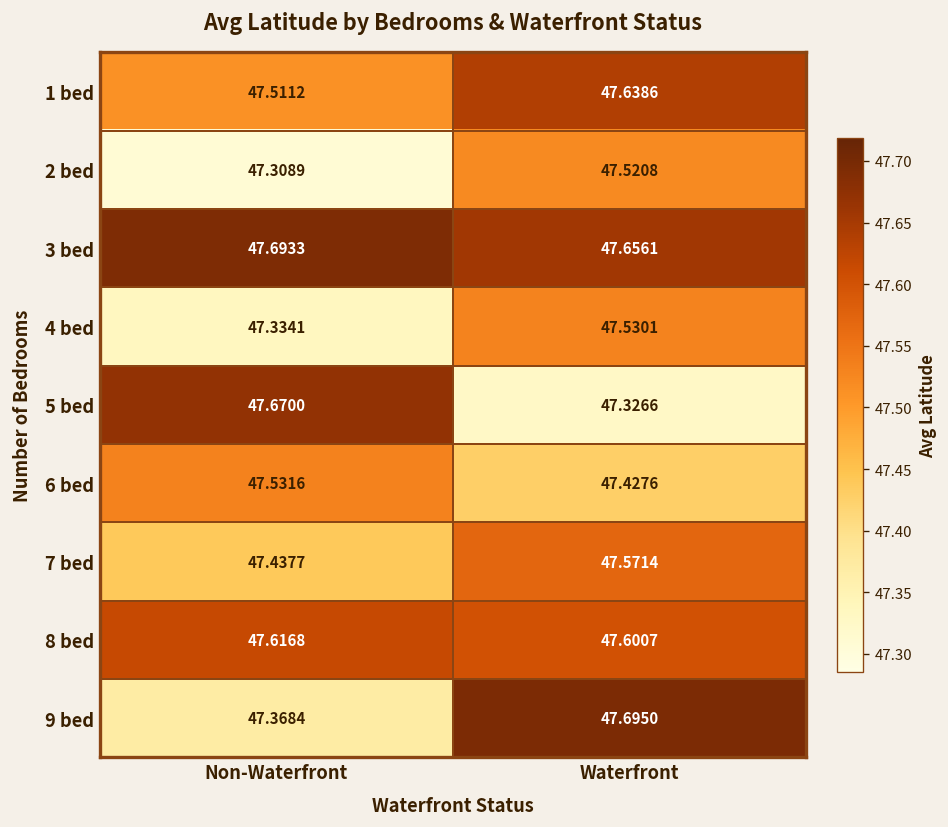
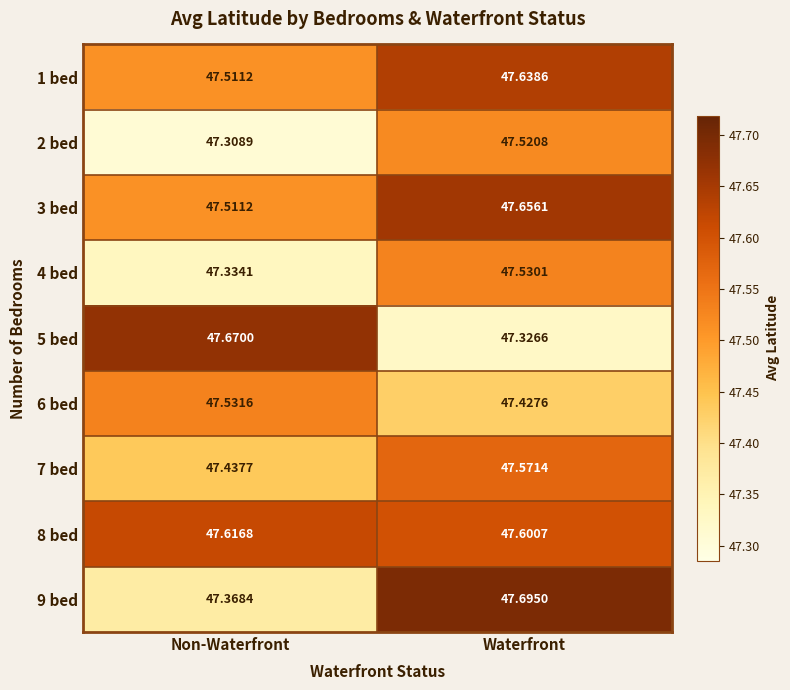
3 bed, Non-Waterfront: 47.6933 -> 47.5112
